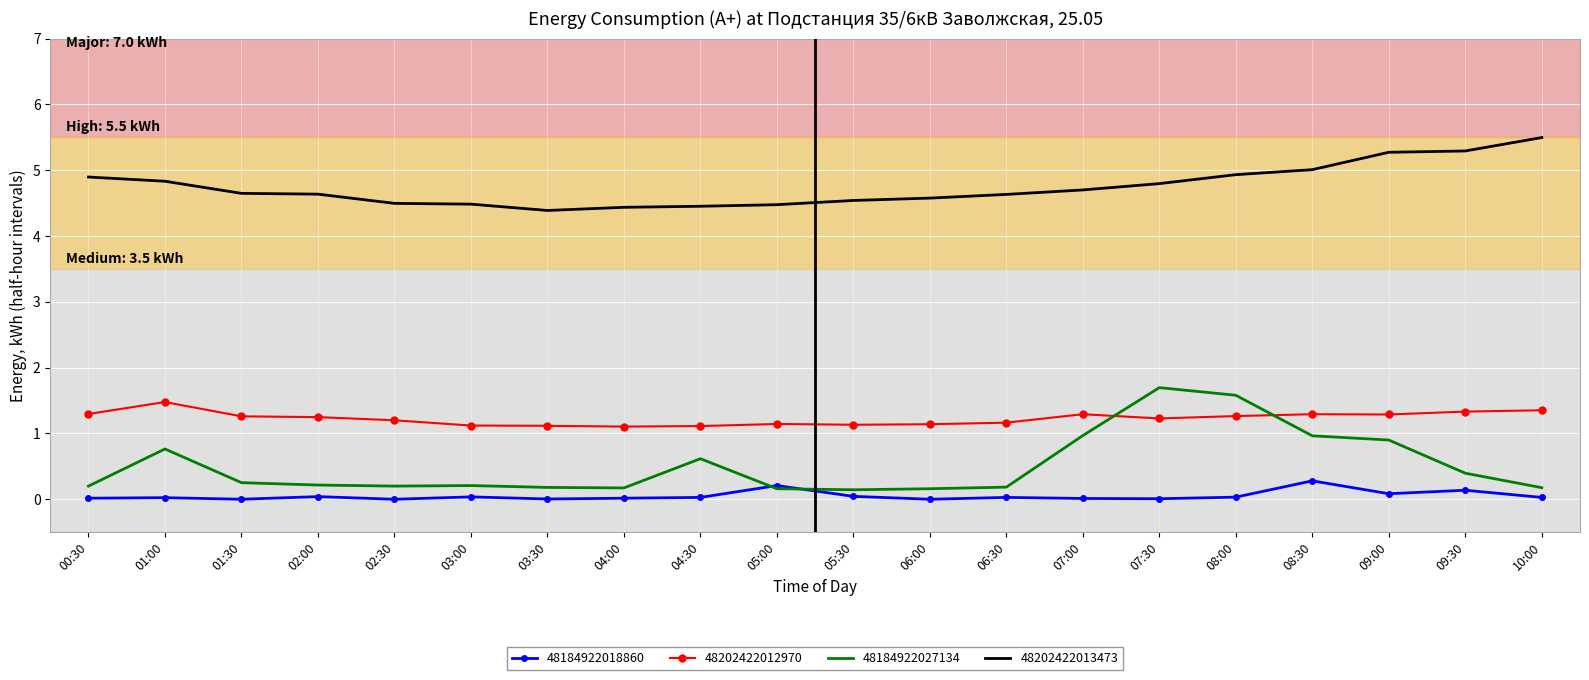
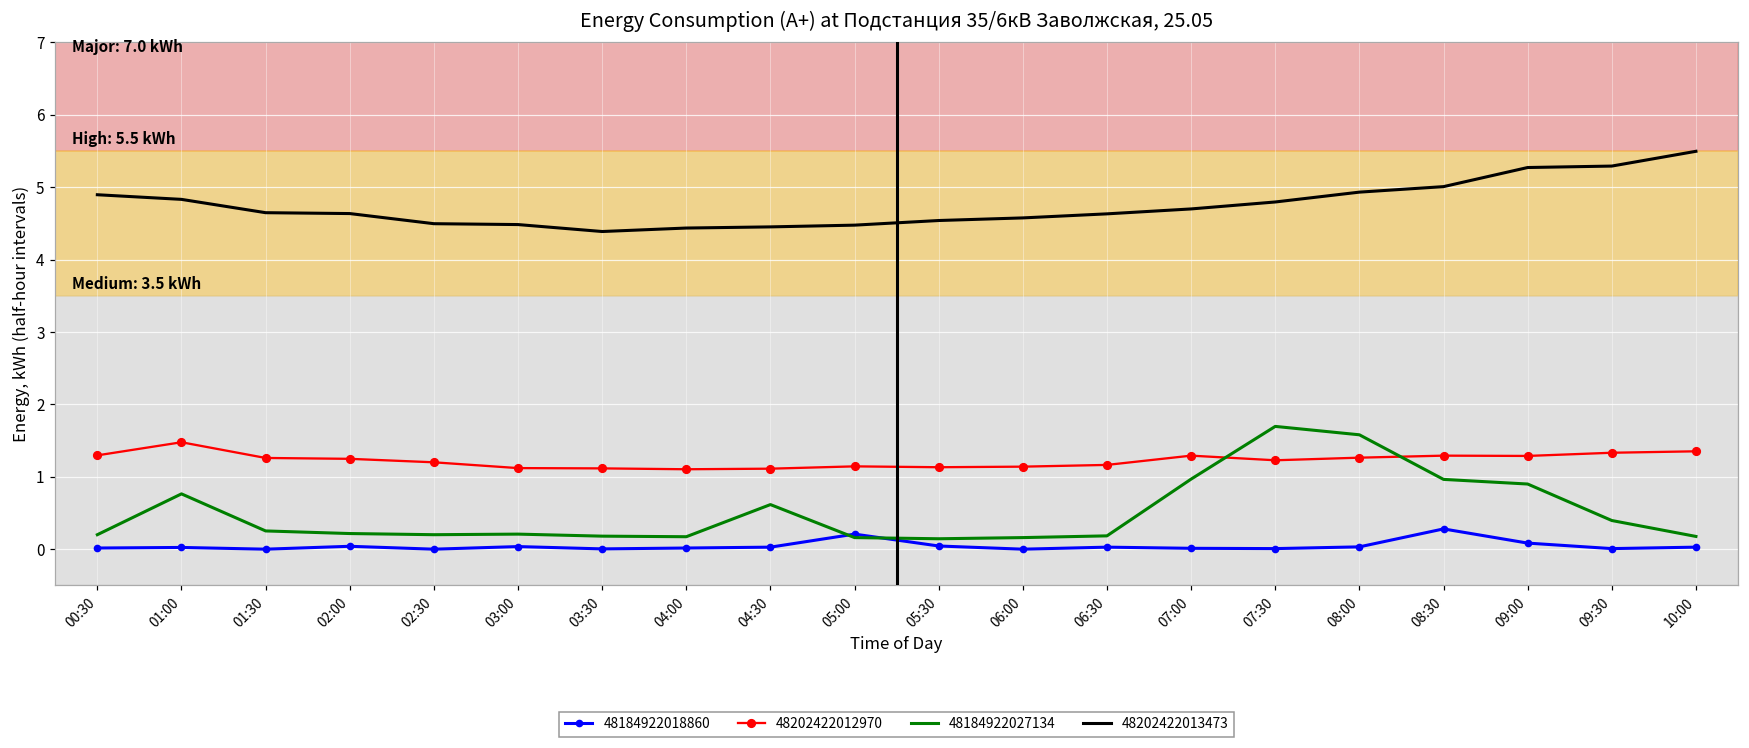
48184922018860, 09:30: 0.1 -> 0.0
